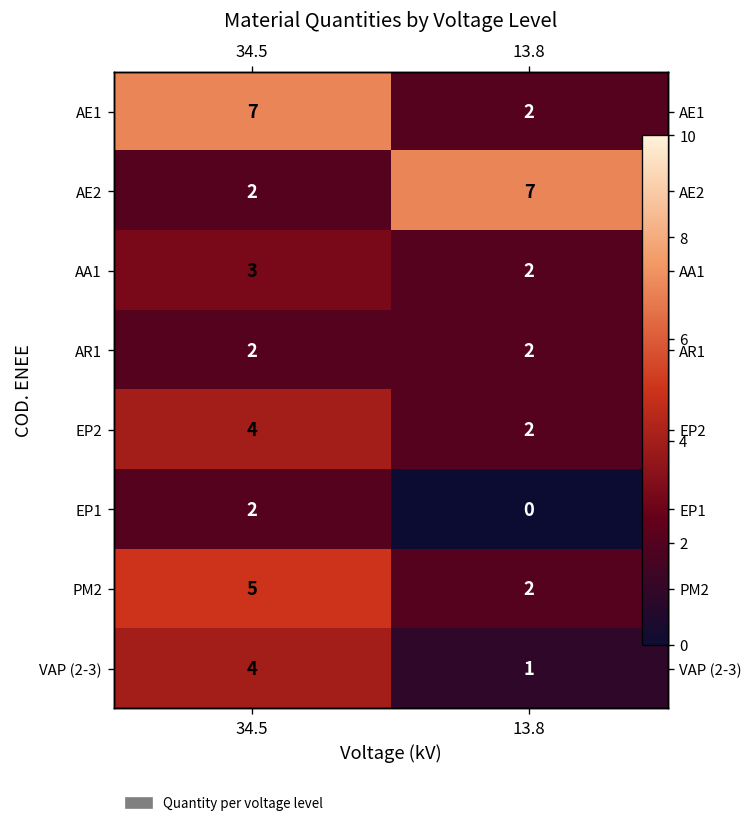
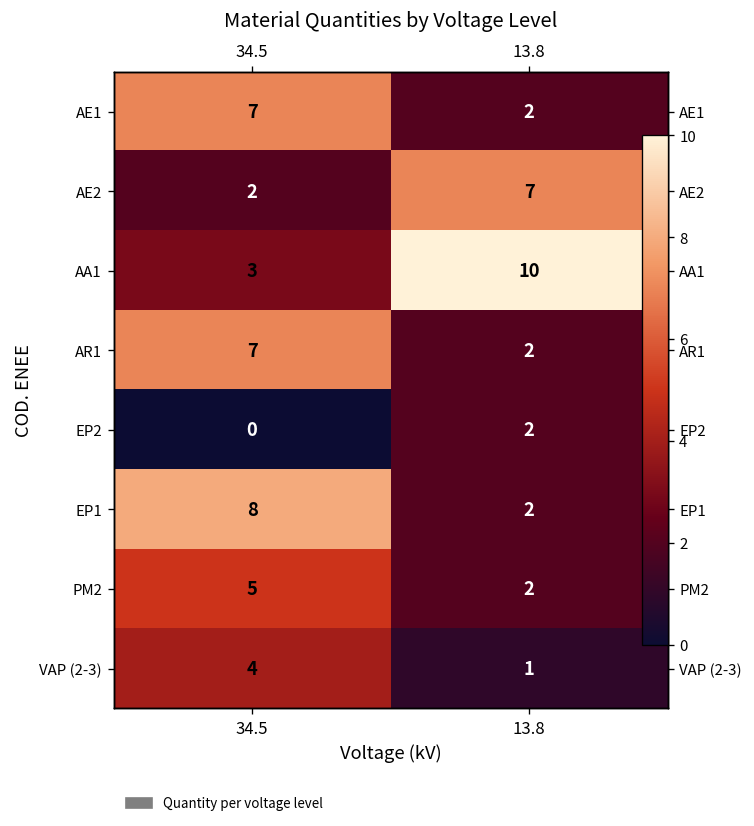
AA1, 13.8: 2 -> 10
AR1, 34.5: 2 -> 7
EP2, 34.5: 4 -> 0
EP1, 34.5: 2 -> 8
EP1, 13.8: 0 -> 2
